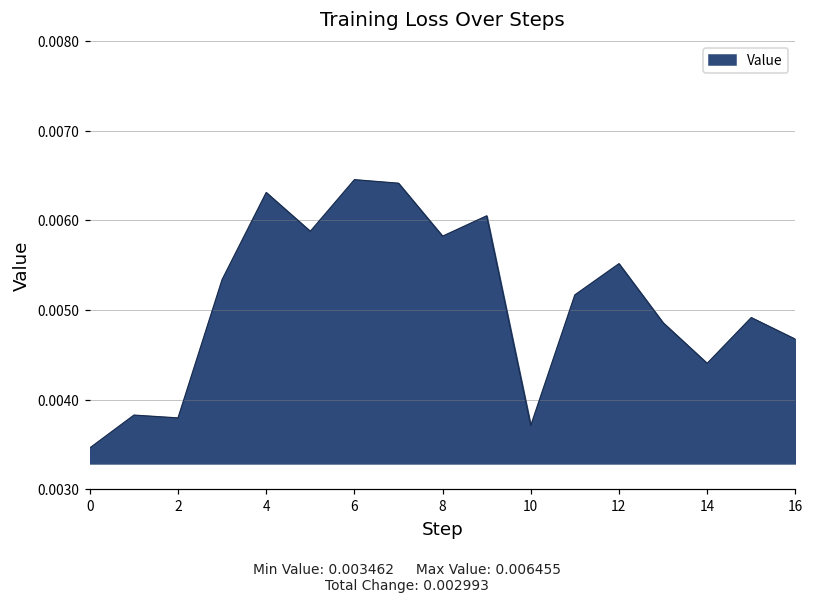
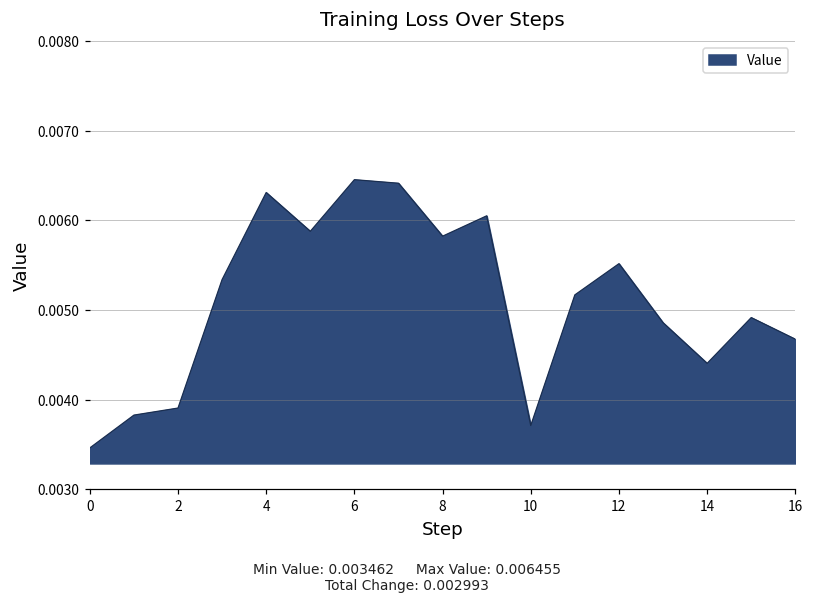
2: 0.0038 -> 0.0039
